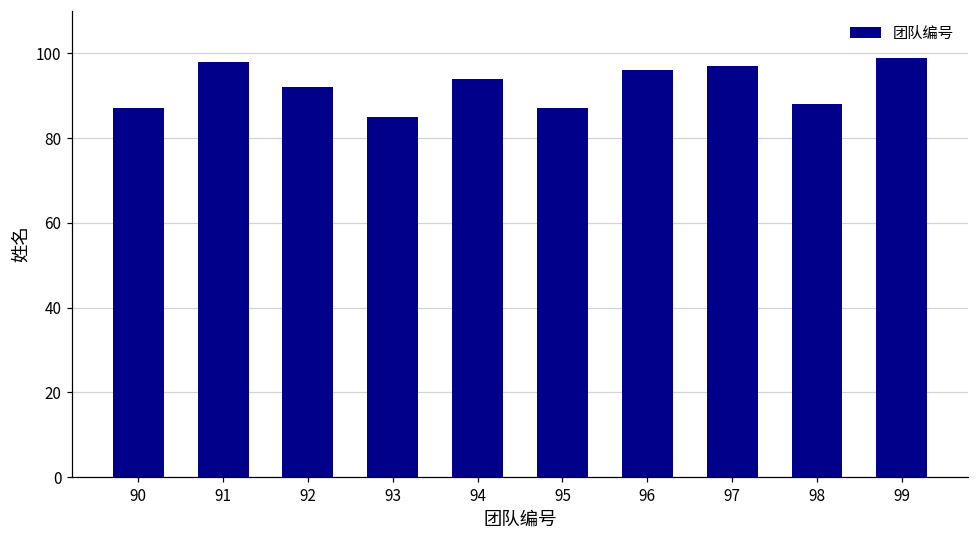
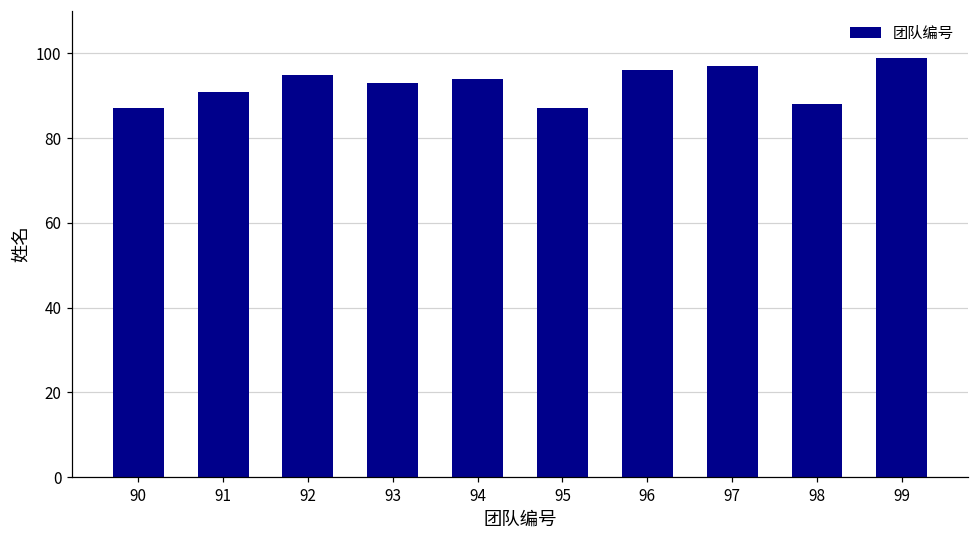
91: 98 -> 91
92: 92 -> 95
93: 85 -> 93
